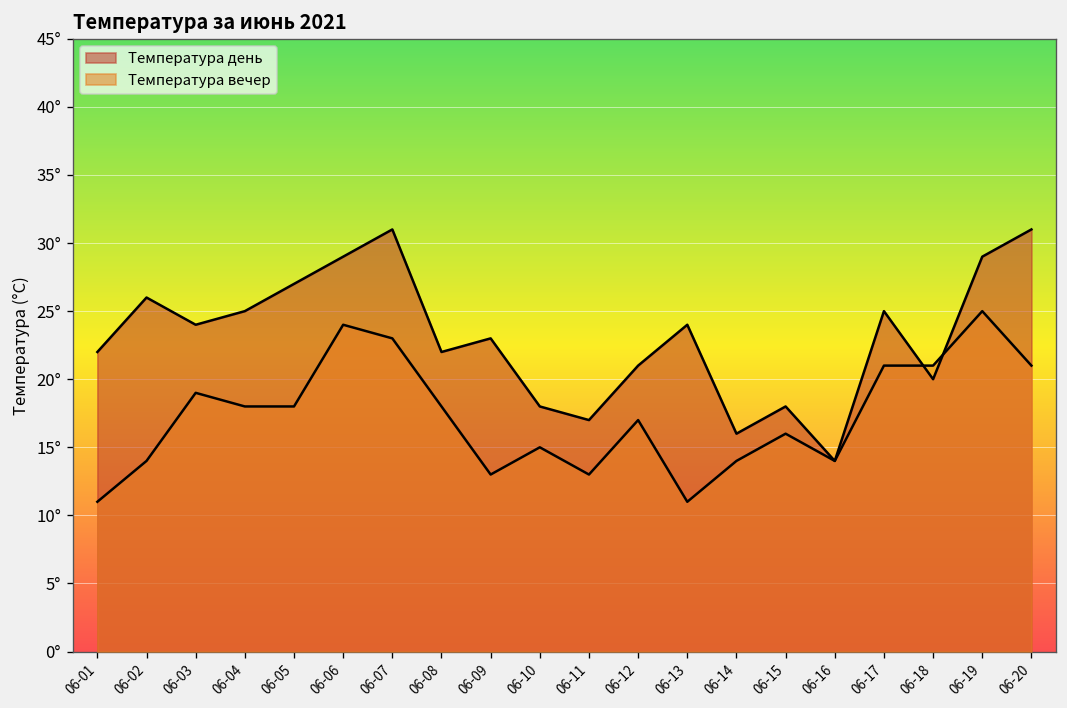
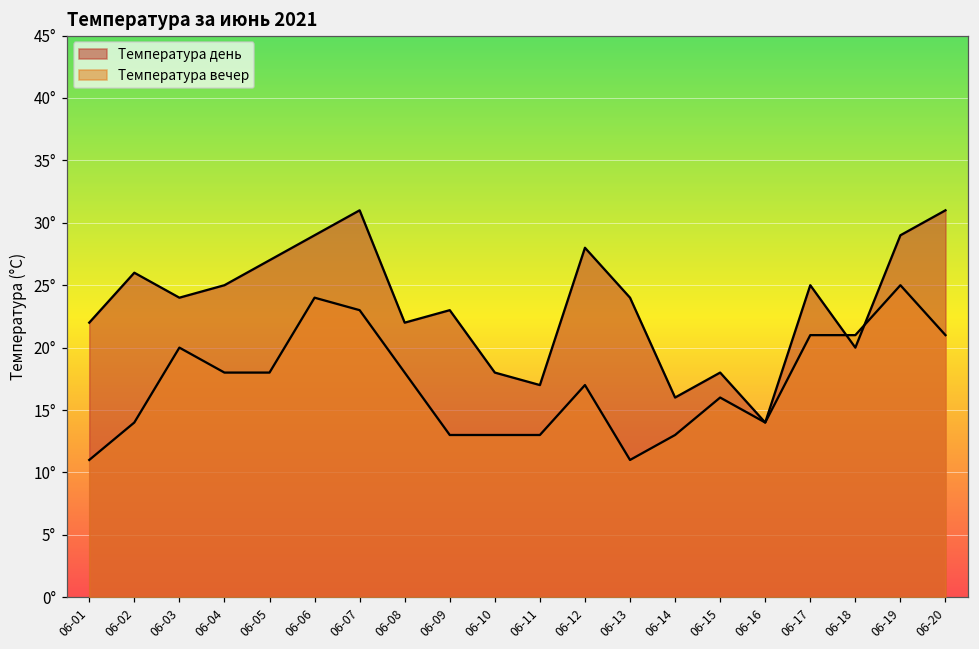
Температура вечер, 06-03: 19° -> 20°
Температура вечер, 06-10: 15° -> 13°
Температура день, 06-12: 21° -> 28°
Температура вечер, 06-14: 14° -> 13°
